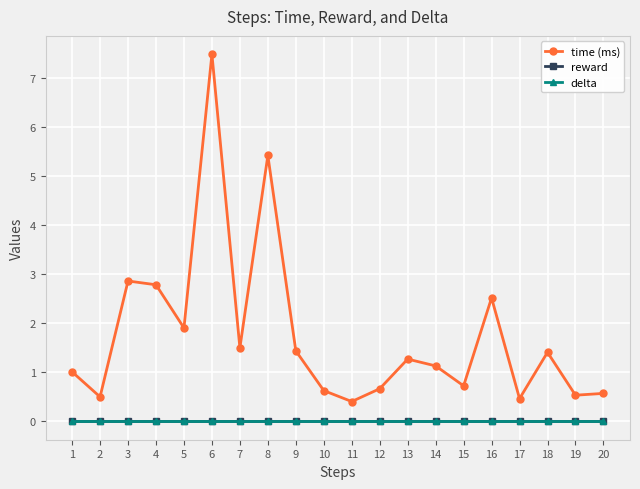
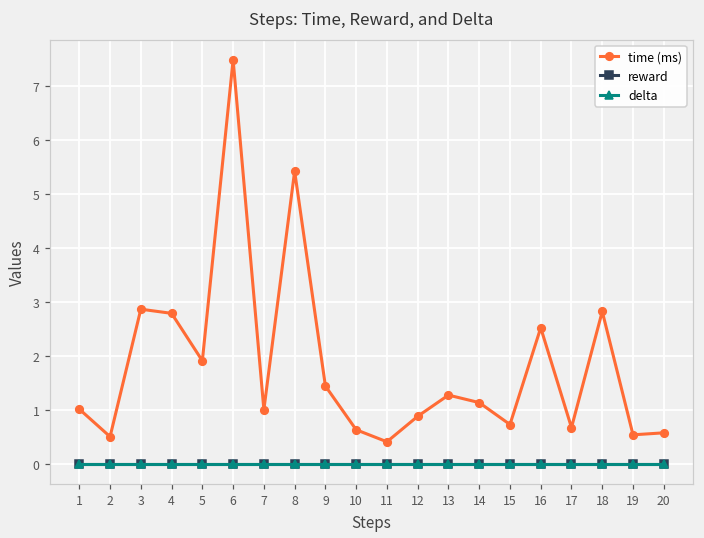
time (ms), 7: 1.5 -> 1.0
time (ms), 12: 0.7 -> 0.9
time (ms), 17: 0.5 -> 0.7
time (ms), 18: 1.4 -> 2.8
